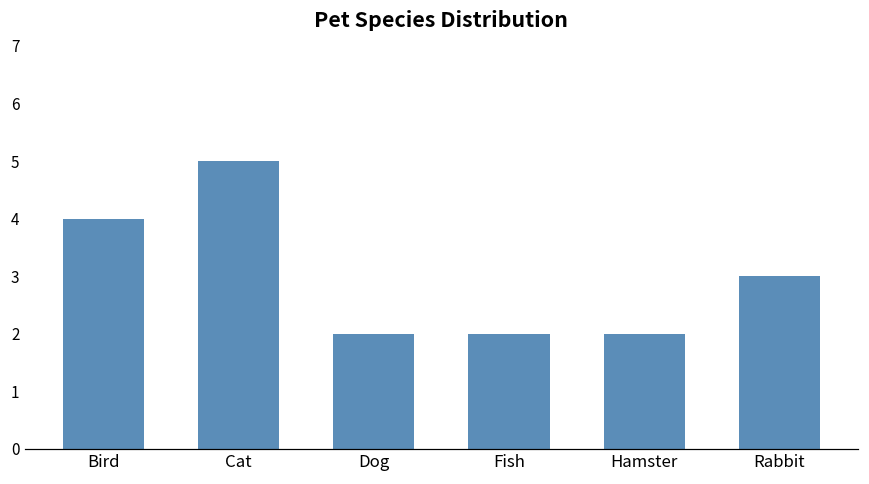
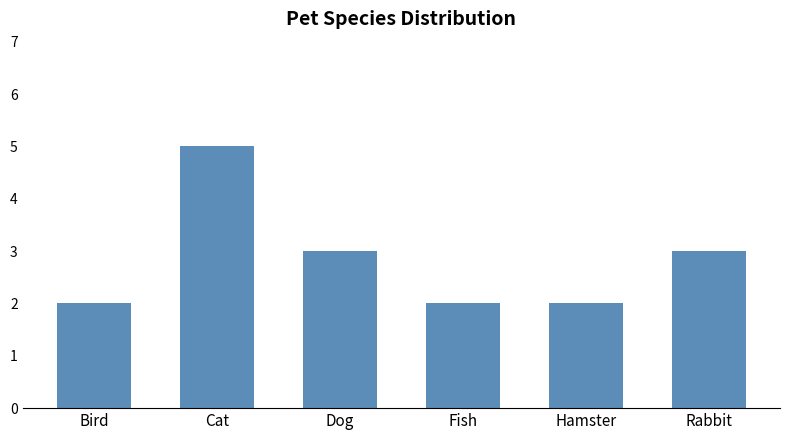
Bird: 4 -> 2
Dog: 2 -> 3
